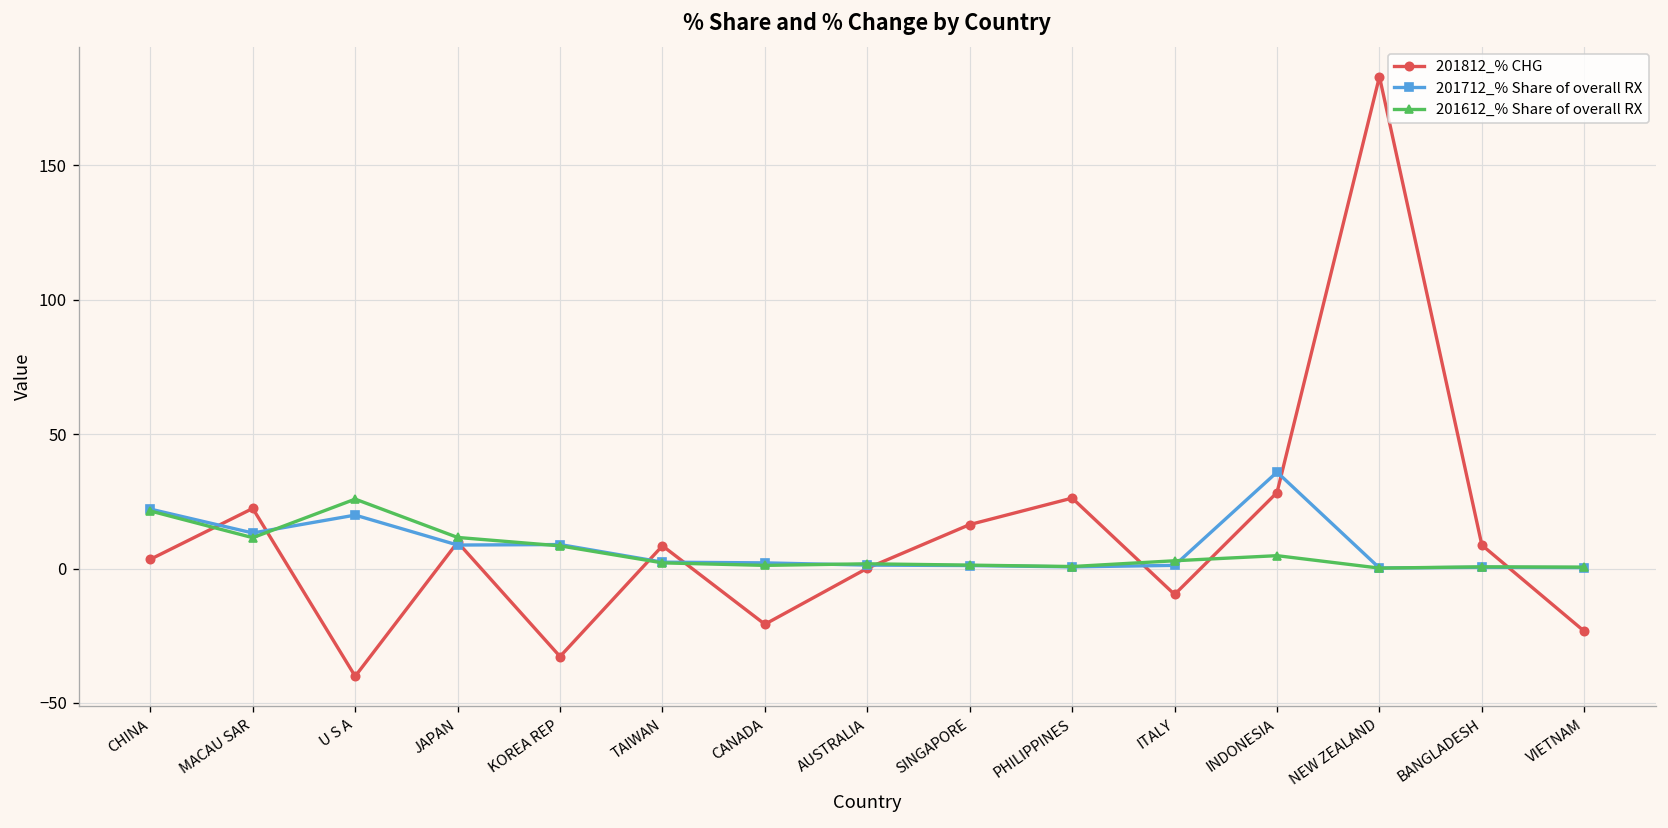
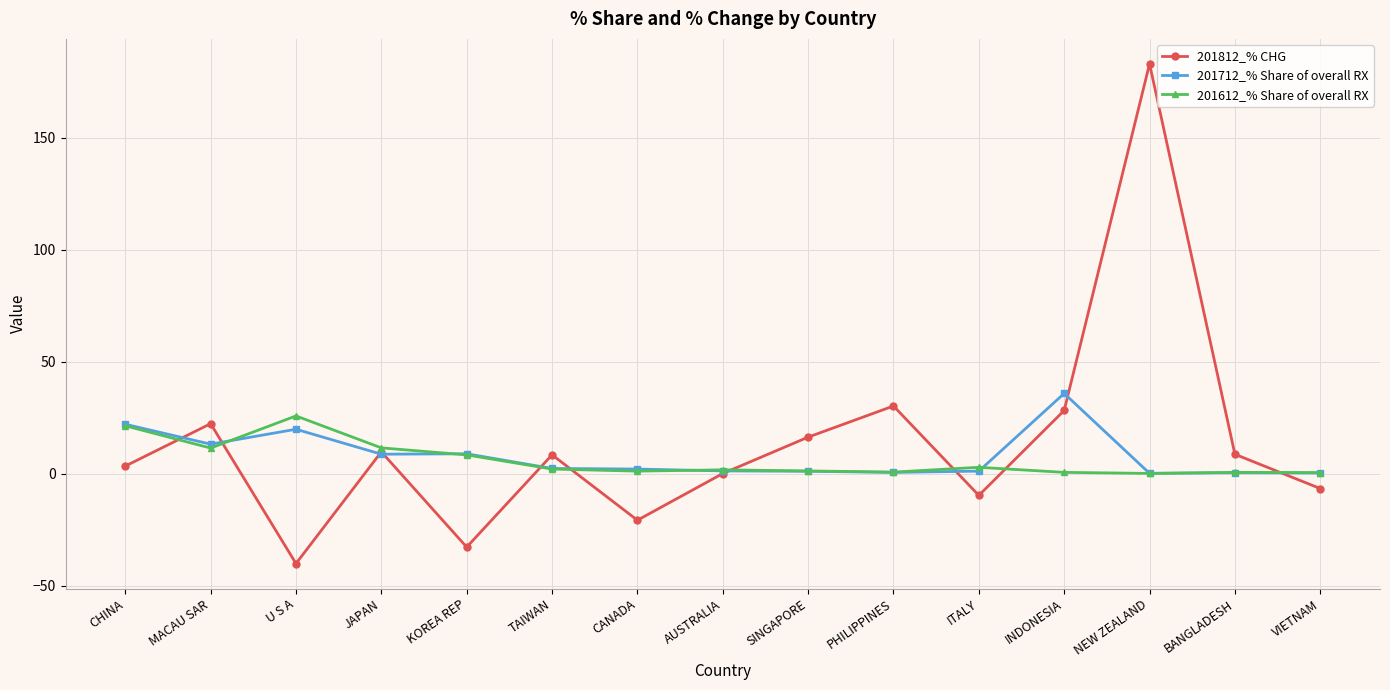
201812_% CHG, PHILIPPINES: 26 -> 30
201612_% Share of overall RX, INDONESIA: 5 -> 1
201812_% CHG, VIETNAM: -23 -> -7
